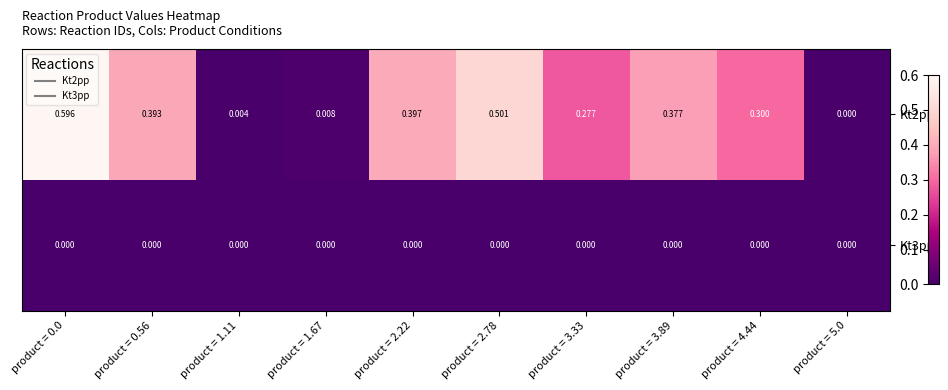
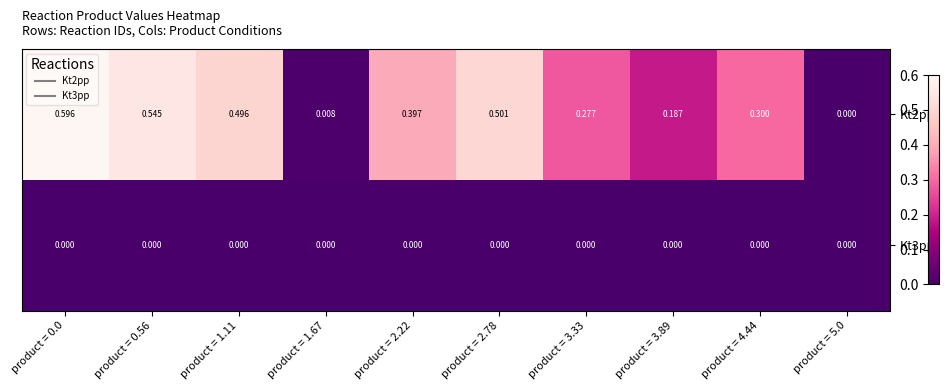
Kt2pp, product = 0.56: 0.393 -> 0.545
Kt2pp, product = 1.11: 0.004 -> 0.496
Kt2pp, product = 3.89: 0.377 -> 0.187
